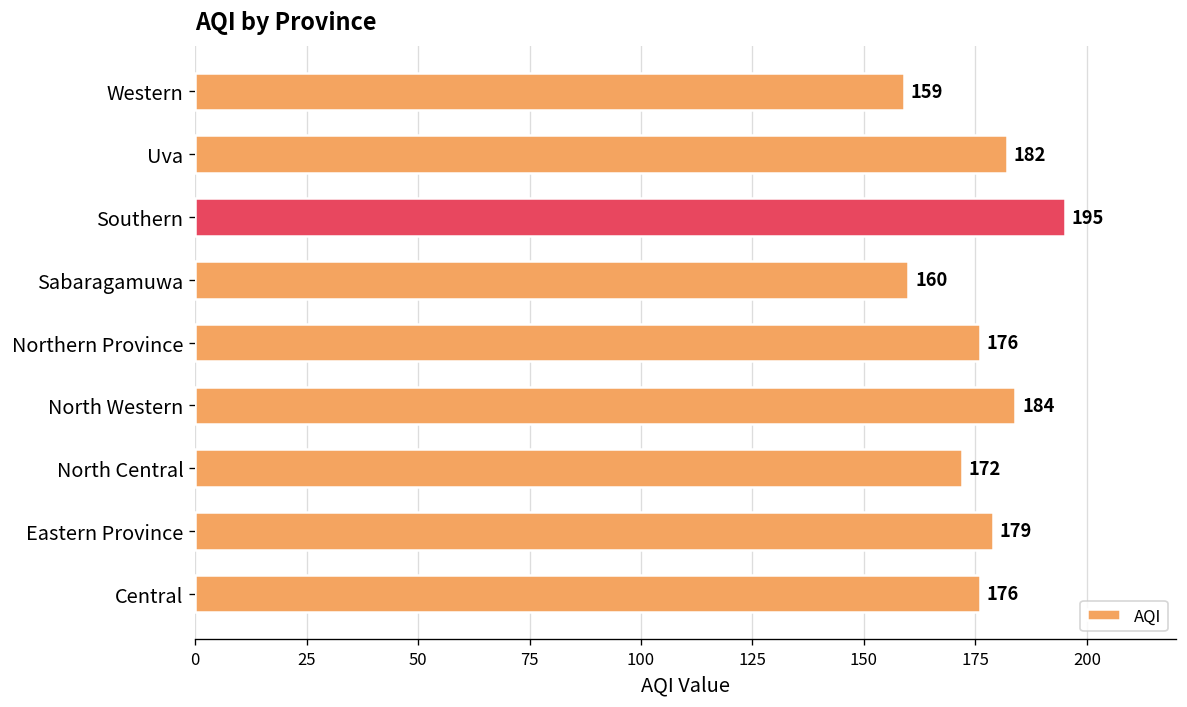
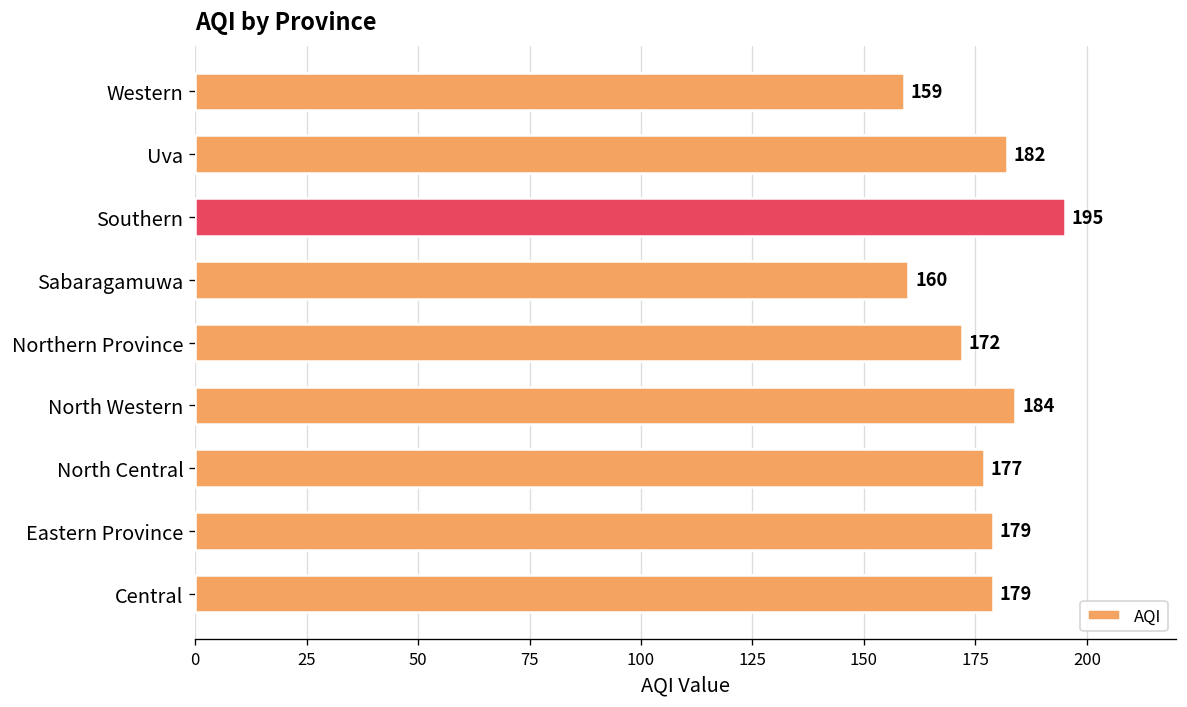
Northern Province: 176 -> 172
North Central: 172 -> 177
Central: 176 -> 179
